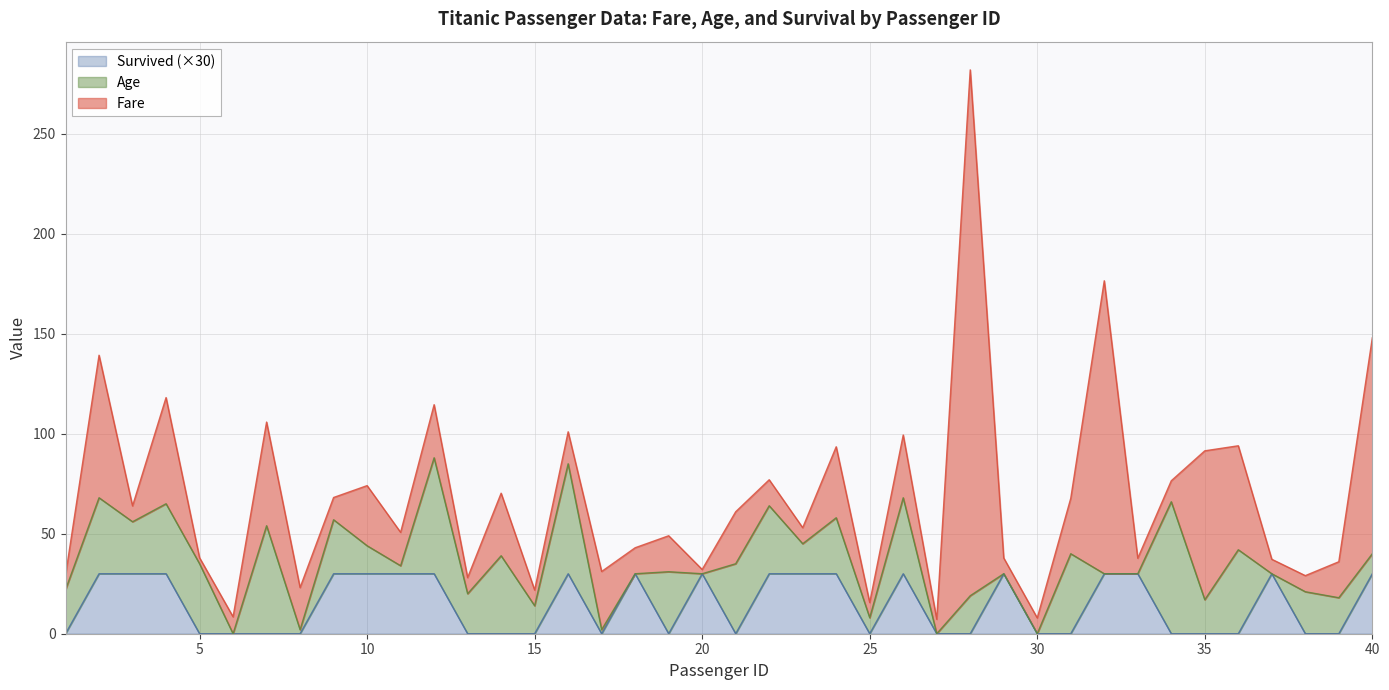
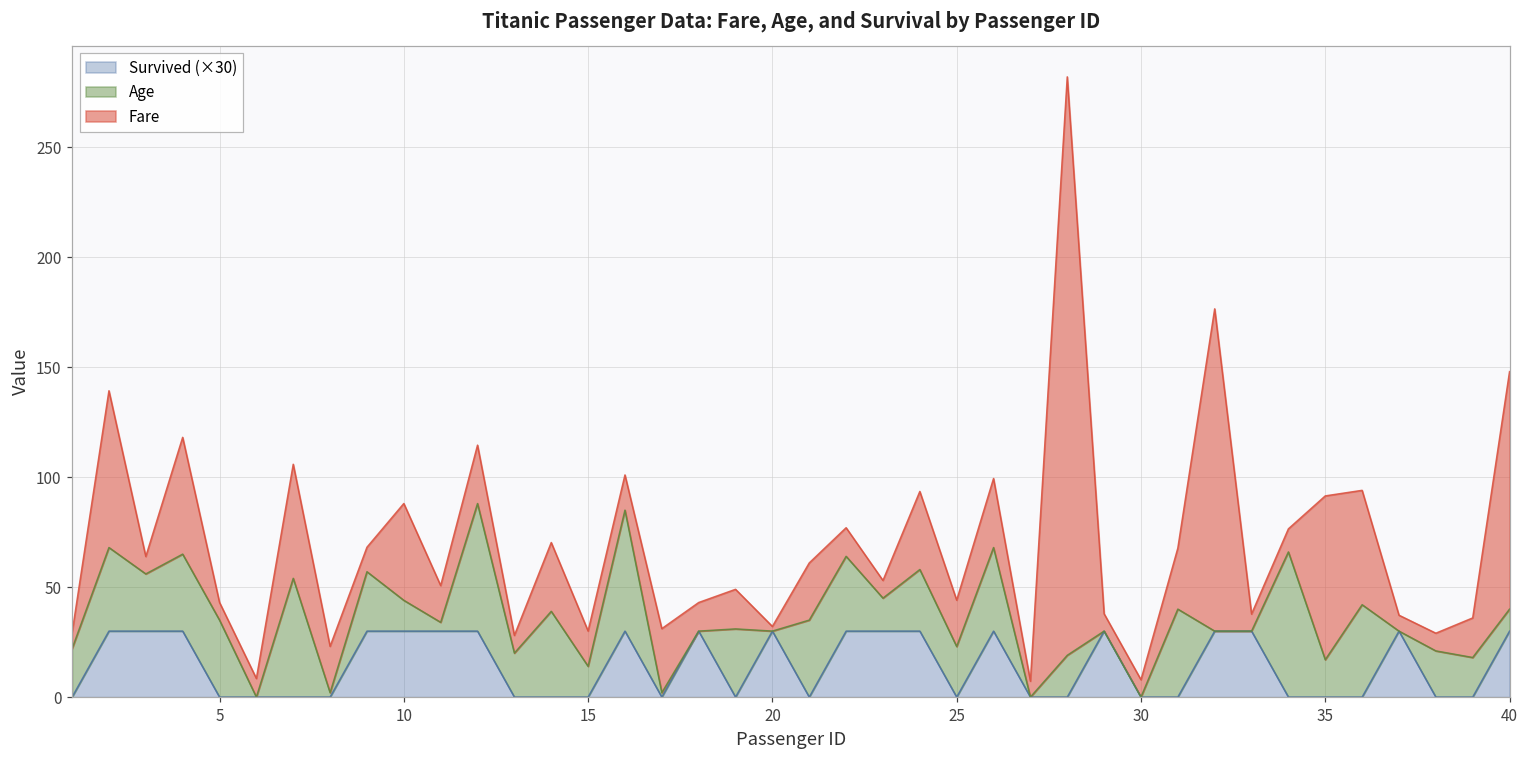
Fare, 5: 3 -> 8
Fare, 10: 30 -> 44
Fare, 15: 8 -> 16
Age, 25: 8 -> 23
Fare, 25: 8 -> 21
